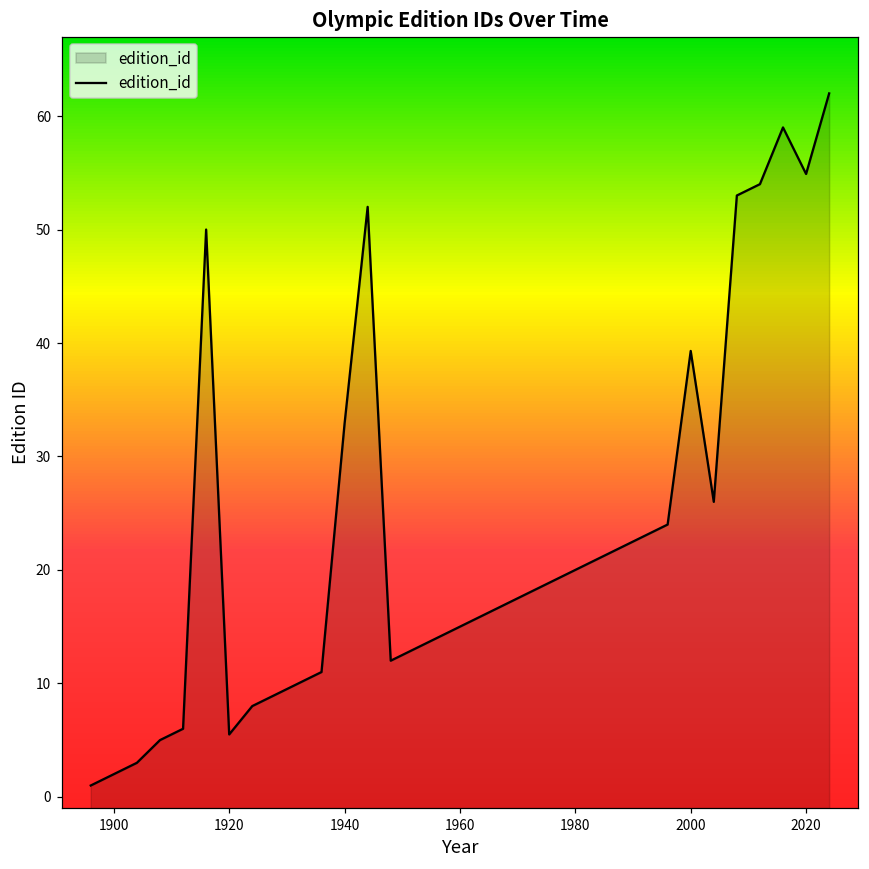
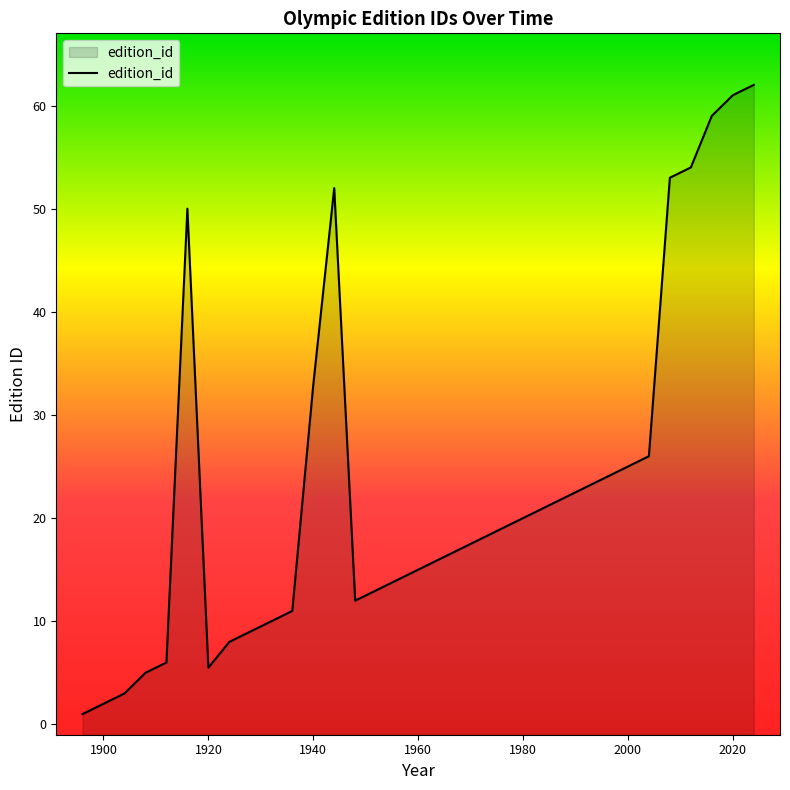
2000: 39.3 -> 25.0
2020: 54.9 -> 61.0
